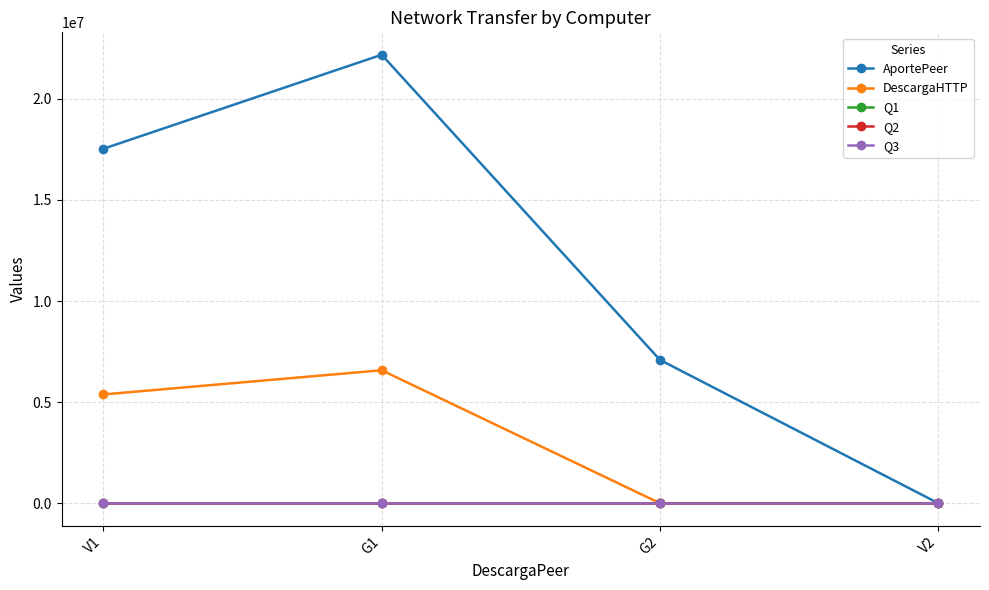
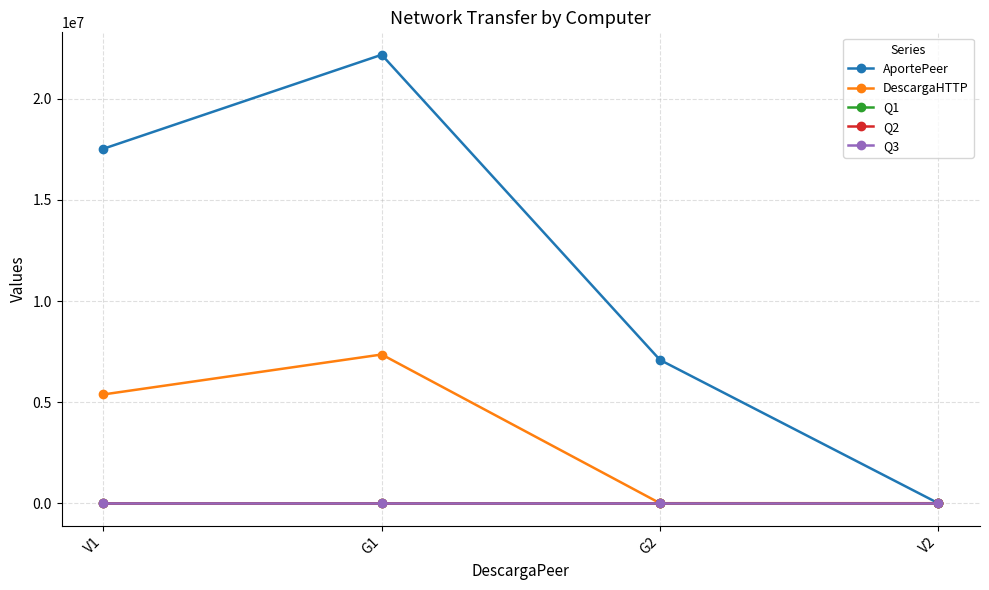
DescargaHTTP, G1: 6600000 -> 7400000
